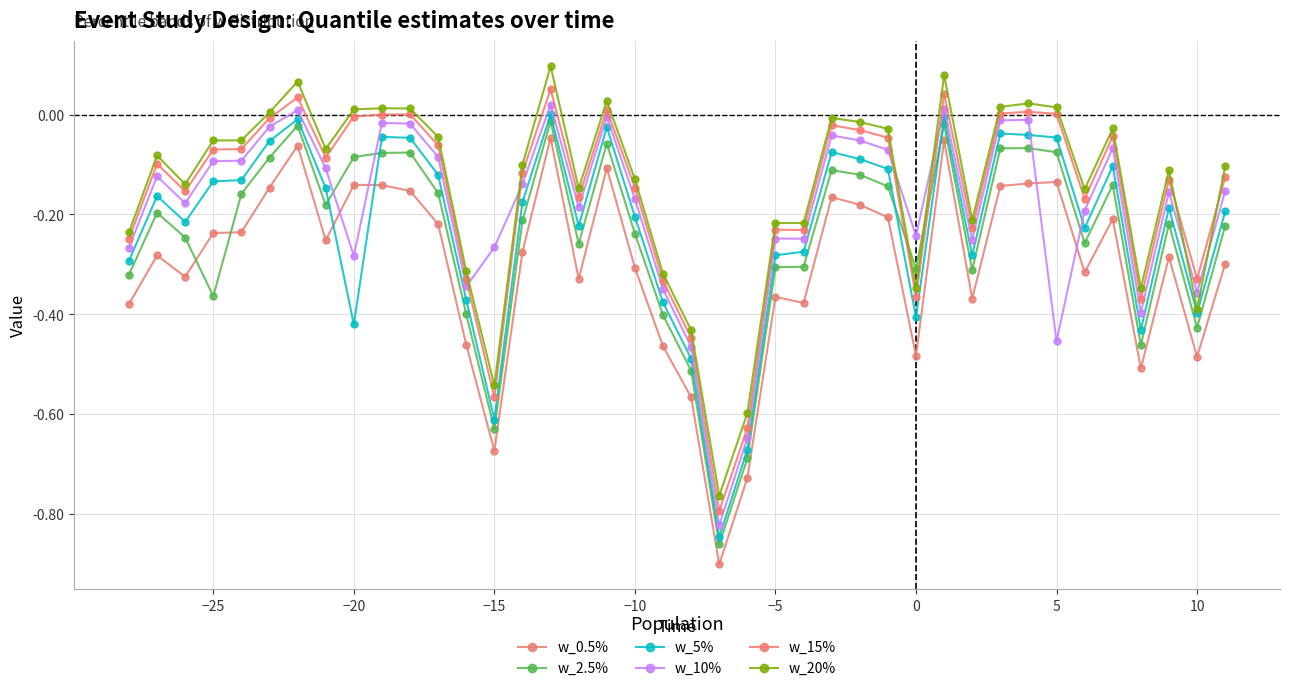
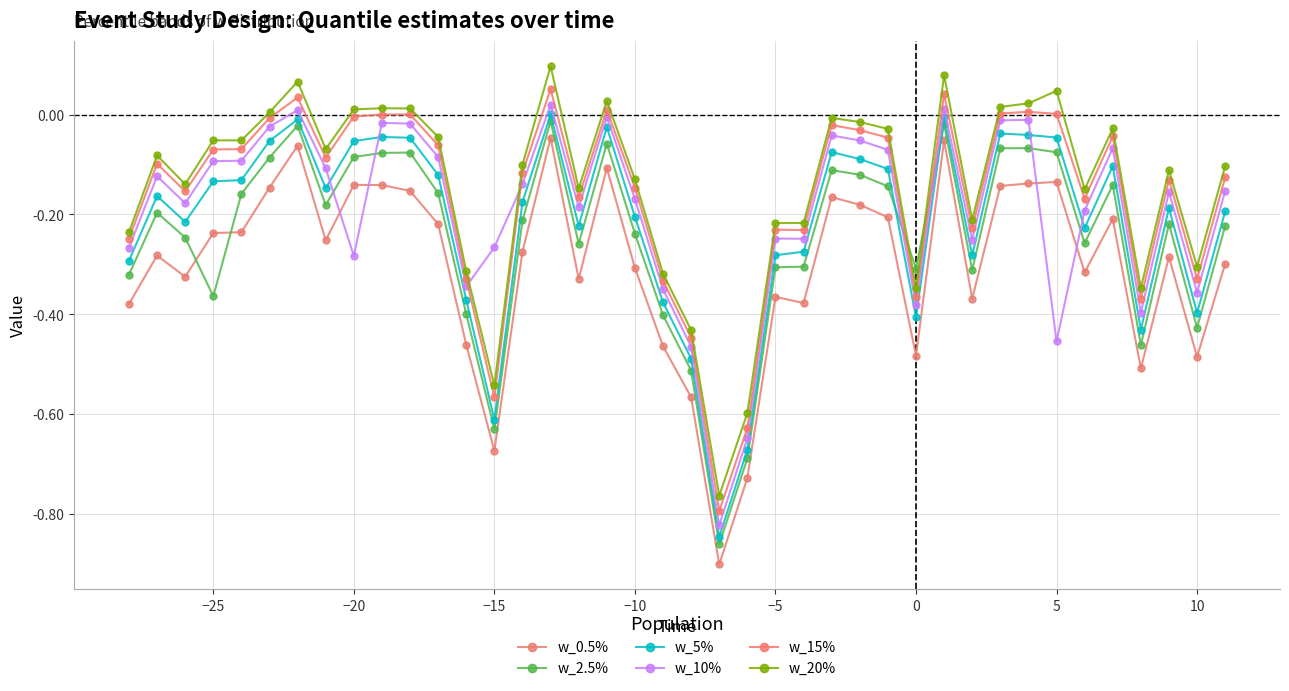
w_5%, −20: -0.42 -> -0.05
w_10%, 0: -0.24 -> -0.38
w_20%, 5: 0.01 -> 0.05
w_20%, 10: -0.39 -> -0.30
